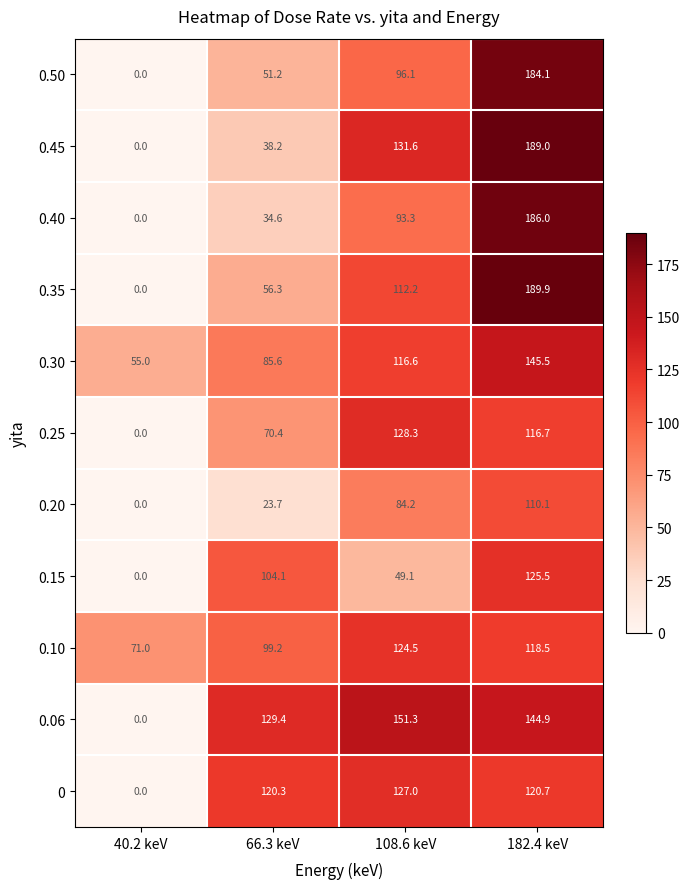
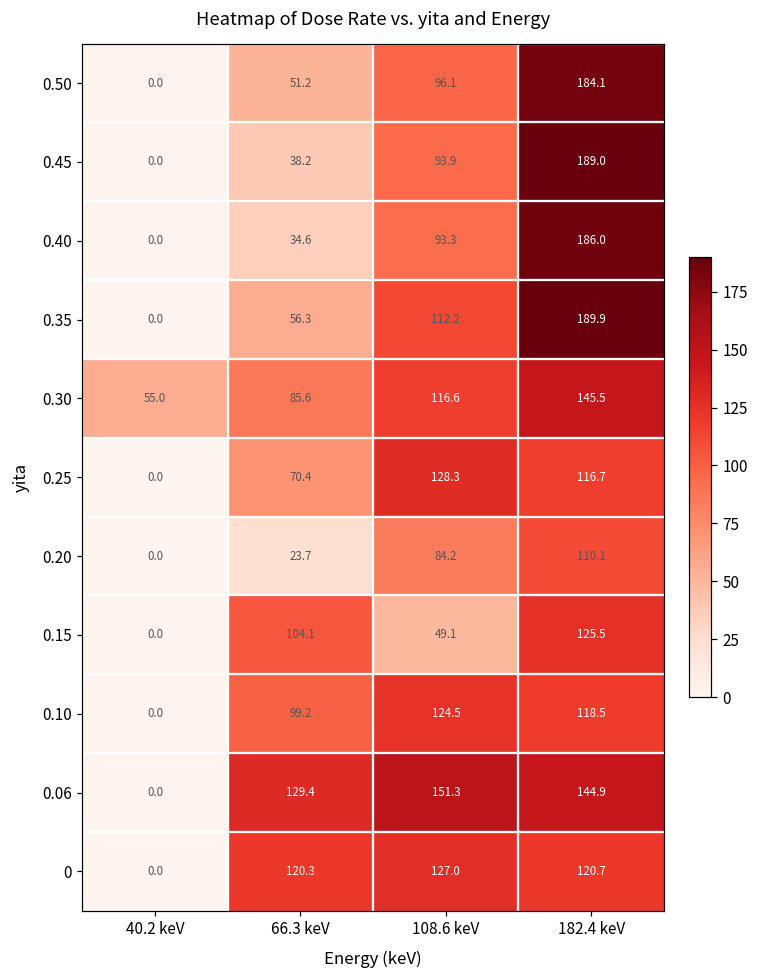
0.45, 108.6 keV: 131.6 -> 93.9
0.10, 40.2 keV: 71.0 -> 0.0
